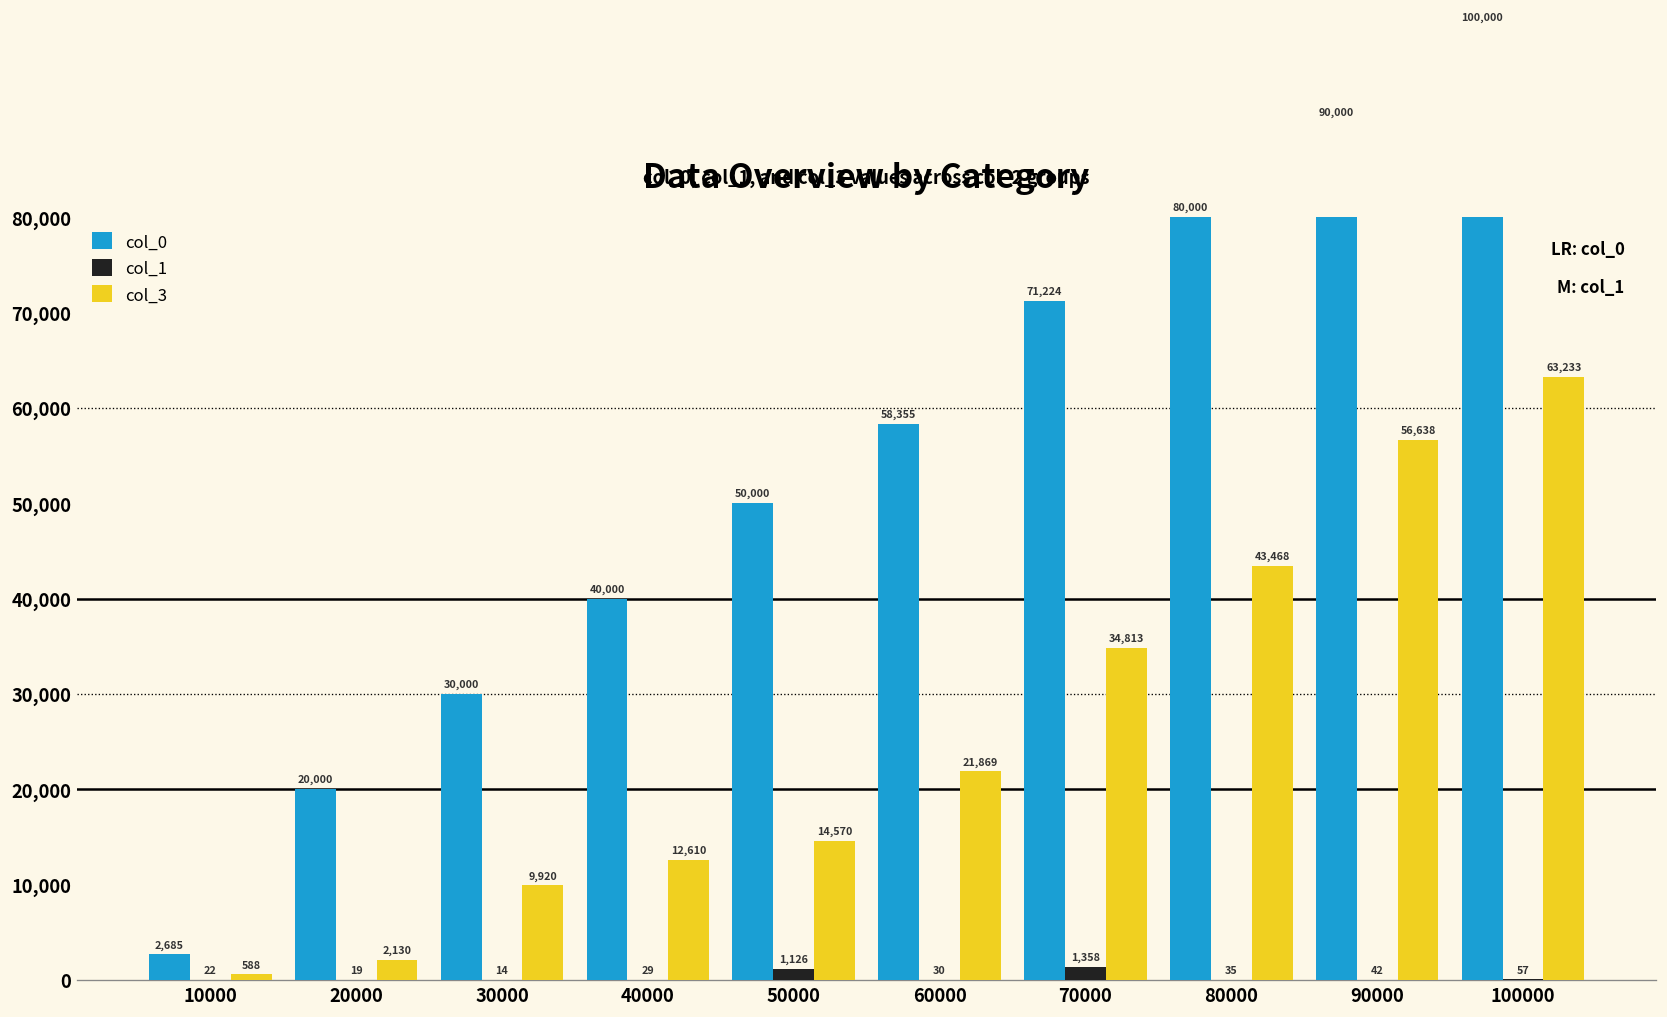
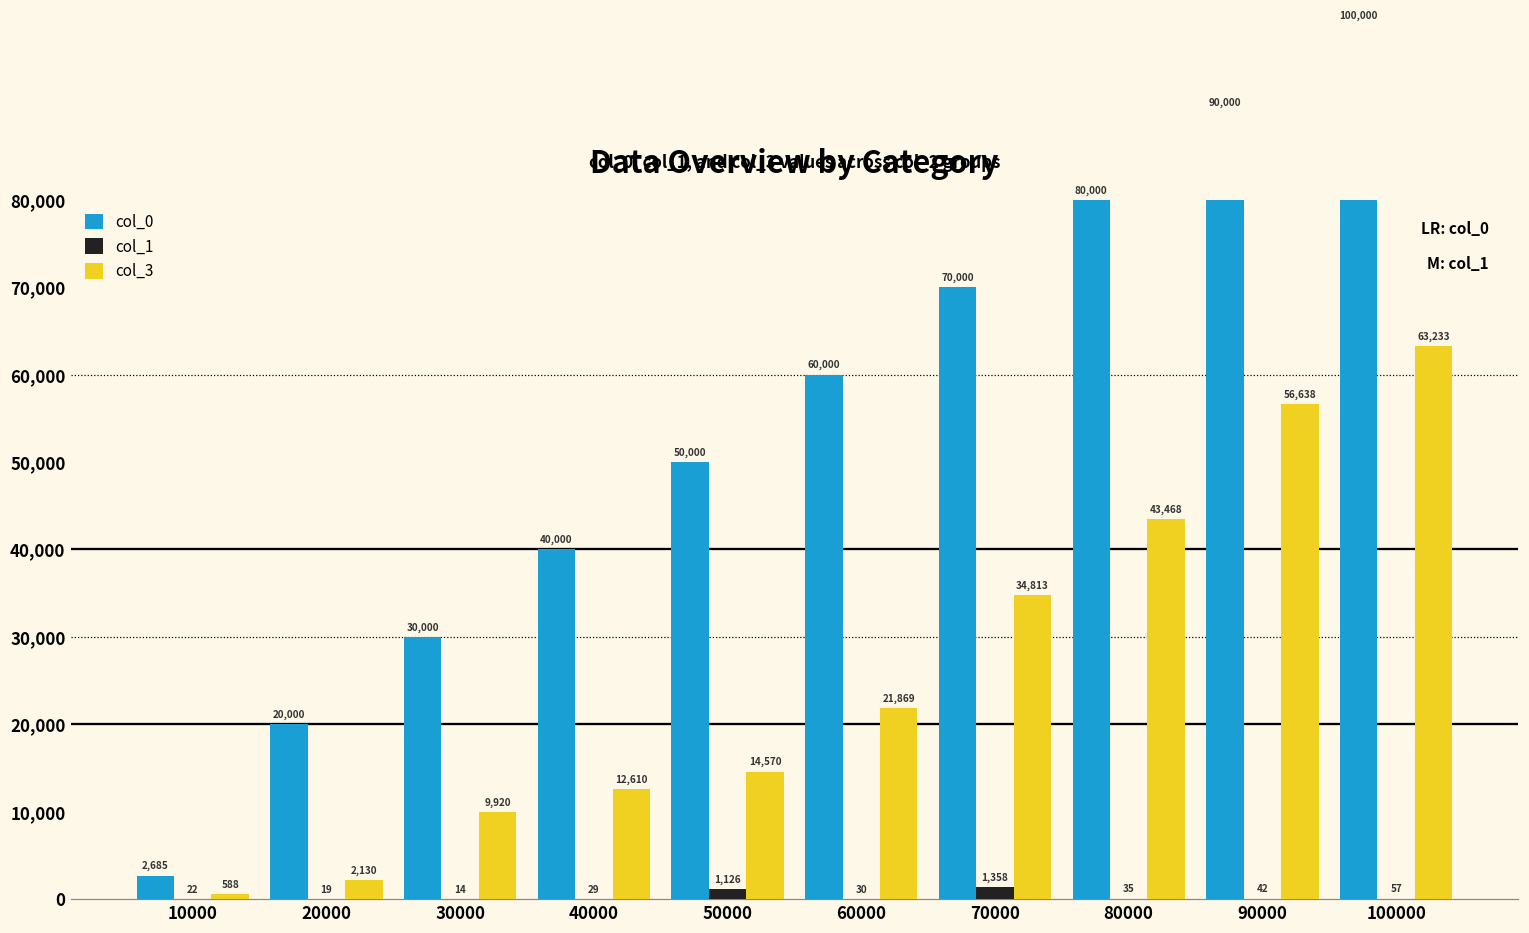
col_0, 60000: 58,355 -> 60,000
col_0, 70000: 71,224 -> 70,000
